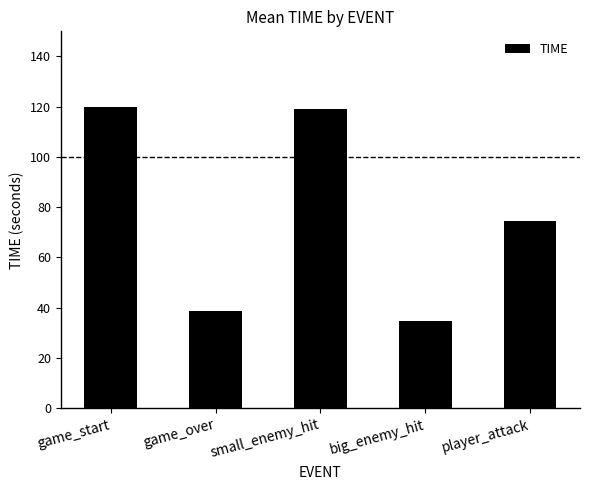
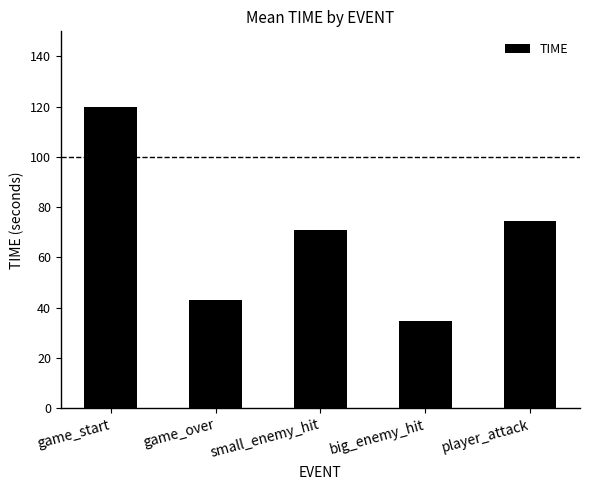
game_over: 39 -> 43
small_enemy_hit: 119 -> 71
